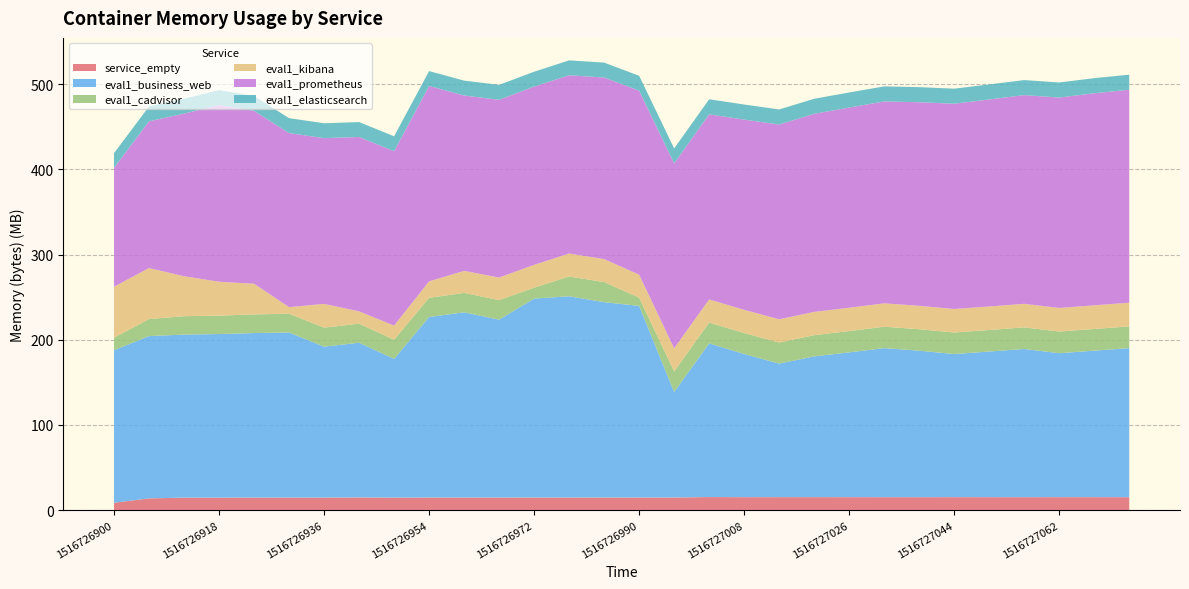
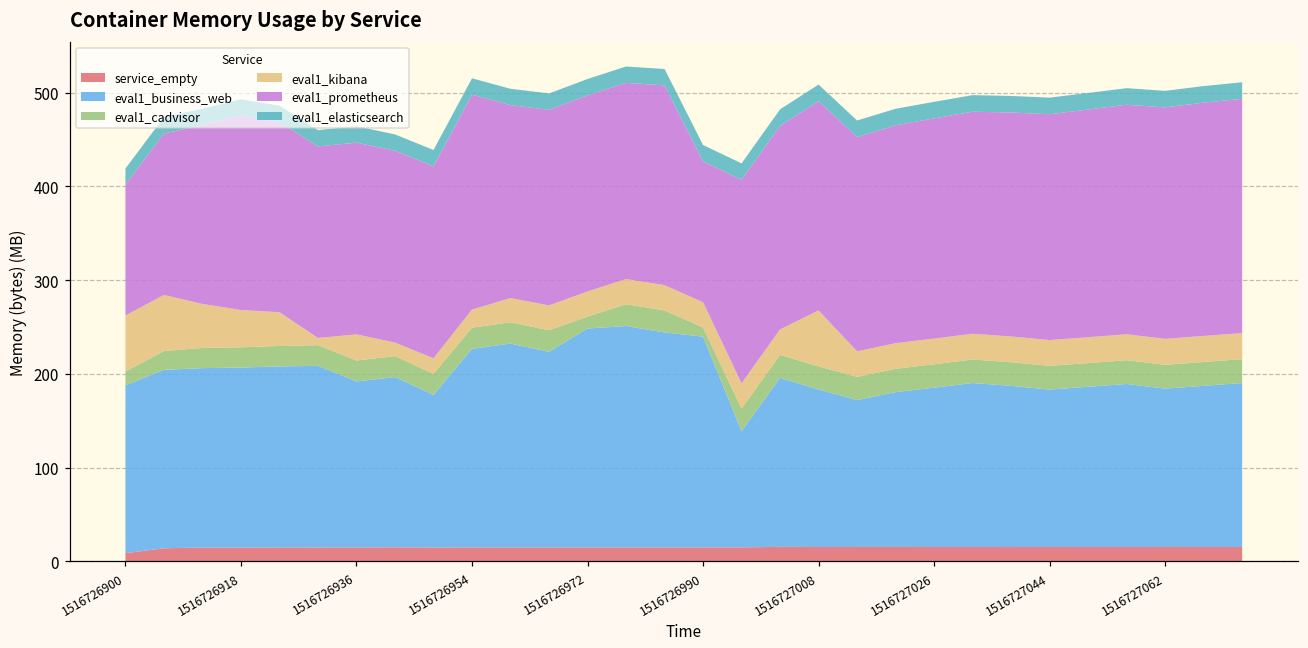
eval1_prometheus, 1516726936: 190 -> 200
eval1_prometheus, 1516726990: 220 -> 150
eval1_kibana, 1516727008: 30 -> 60
